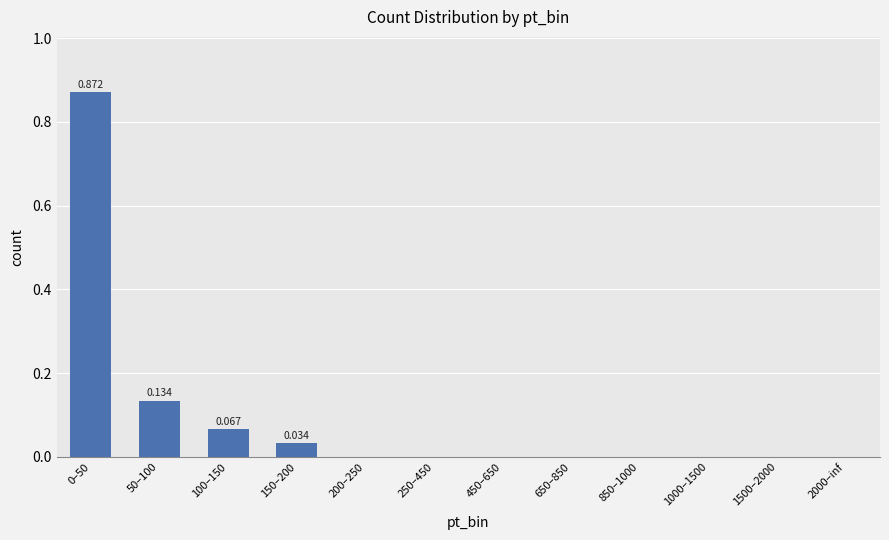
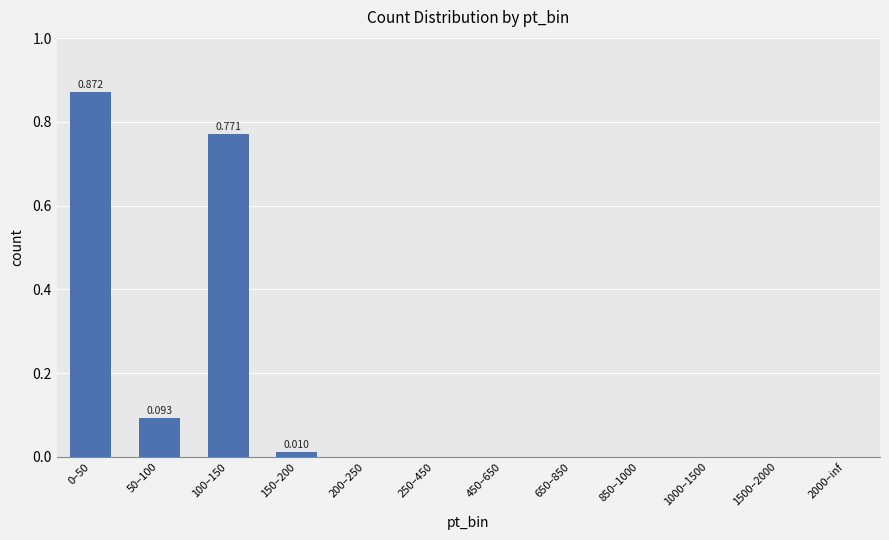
50–100: 0.134 -> 0.093
100–150: 0.067 -> 0.771
150–200: 0.034 -> 0.010
